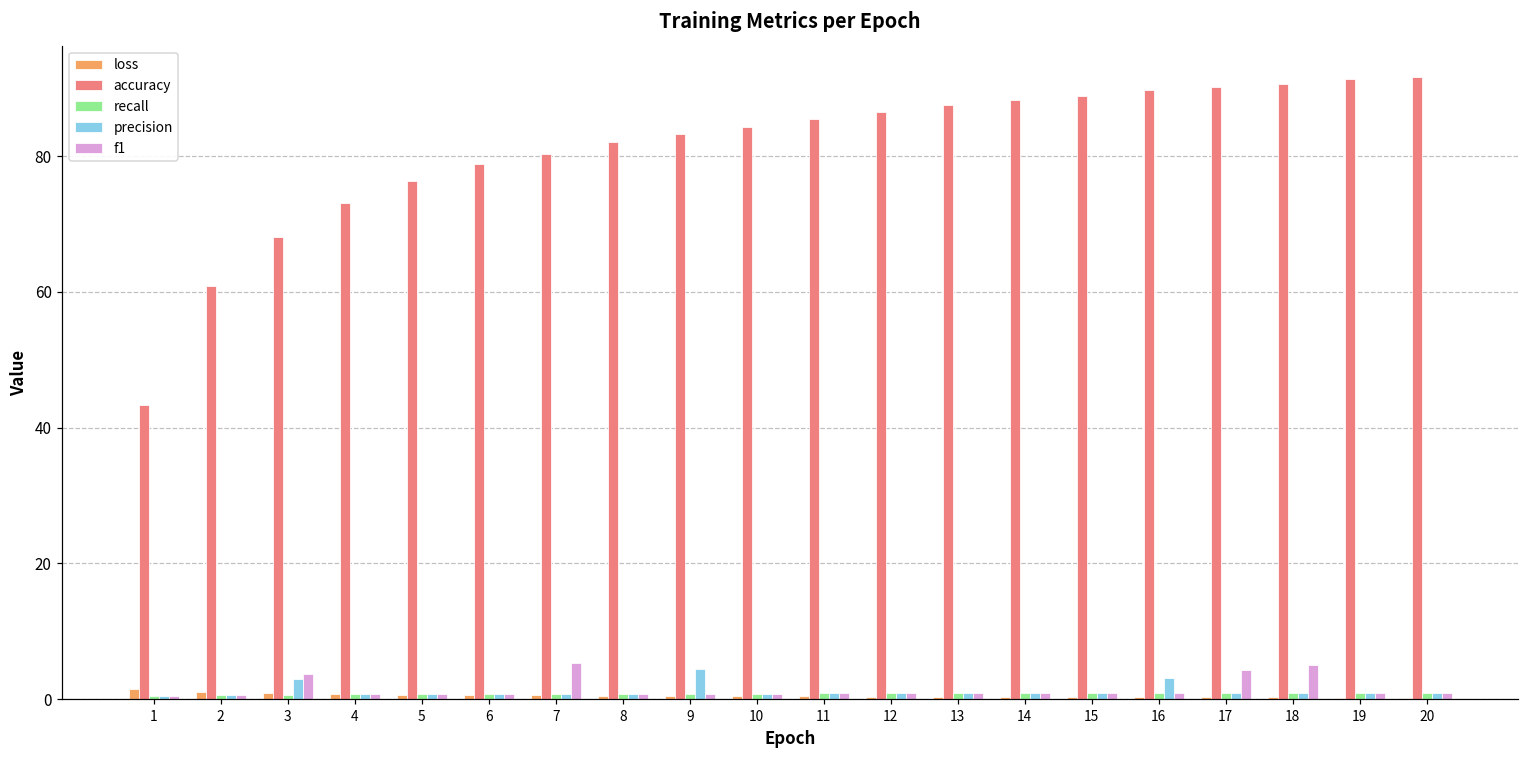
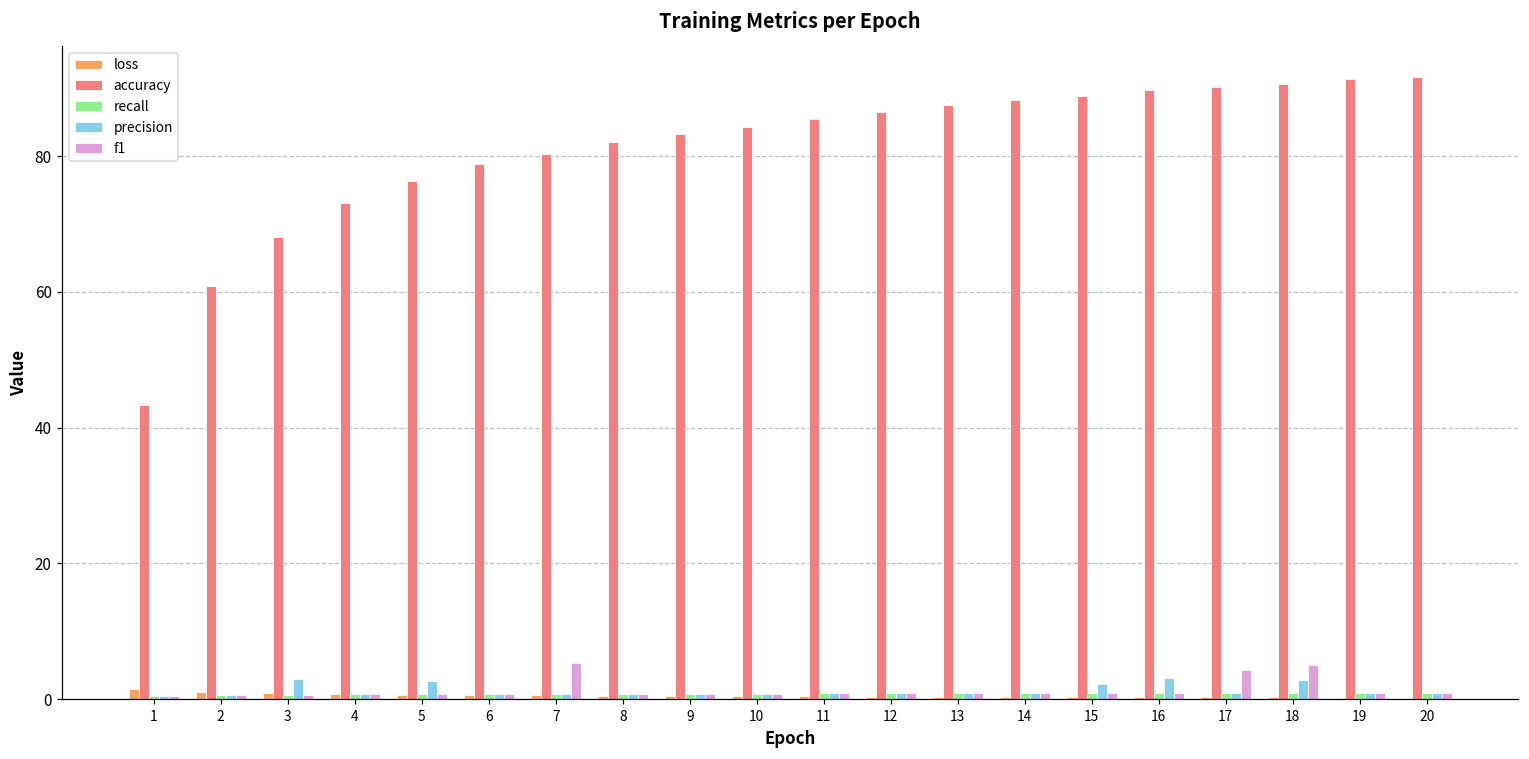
f1, 3: 4 -> 1
precision, 5: 1 -> 3
precision, 9: 4 -> 1
precision, 15: 1 -> 2
precision, 18: 1 -> 3
